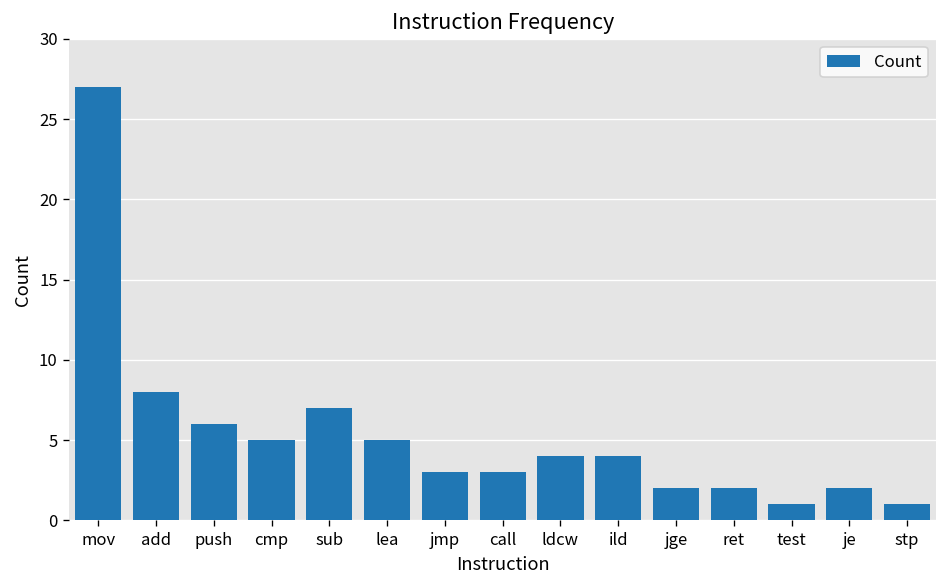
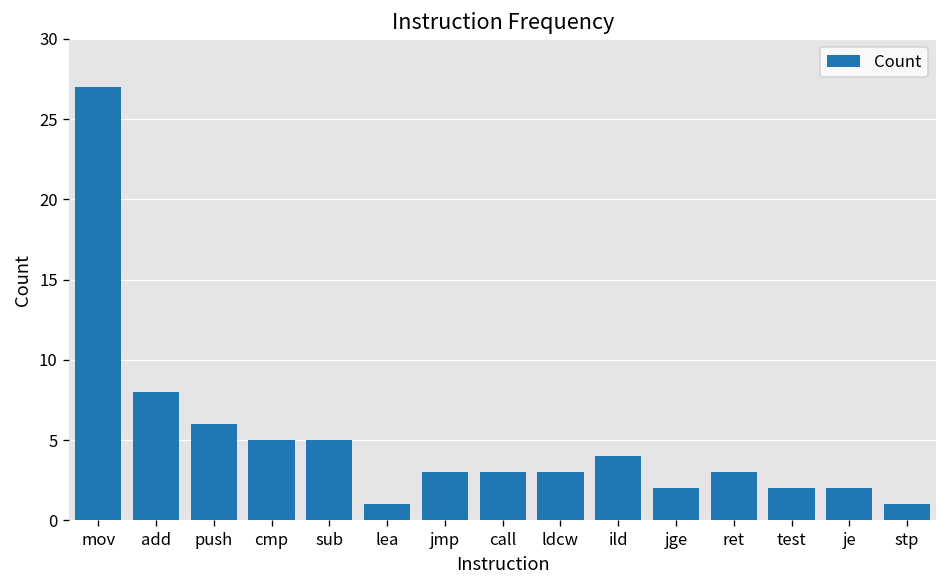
sub: 7 -> 5
lea: 5 -> 1
ldcw: 4 -> 3
ret: 2 -> 3
test: 1 -> 2
